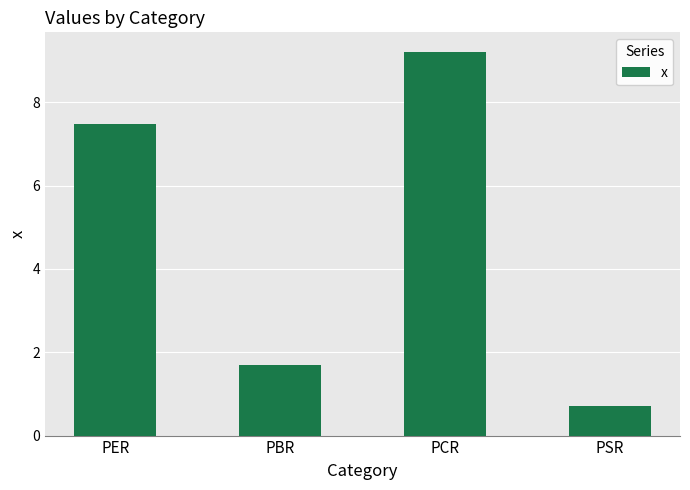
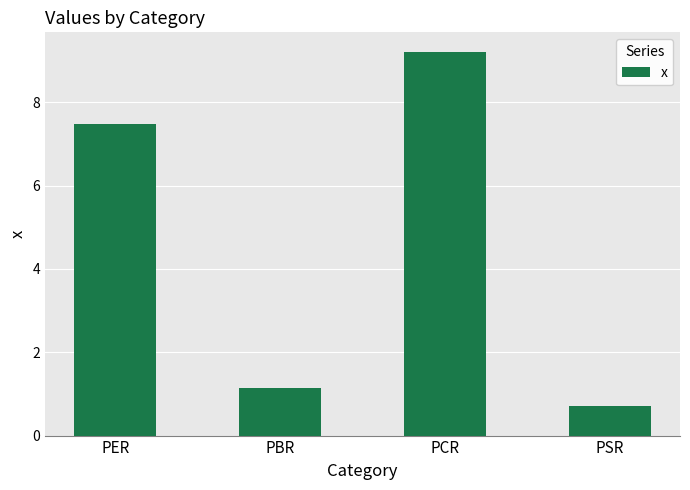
PBR: 1.7 -> 1.2
